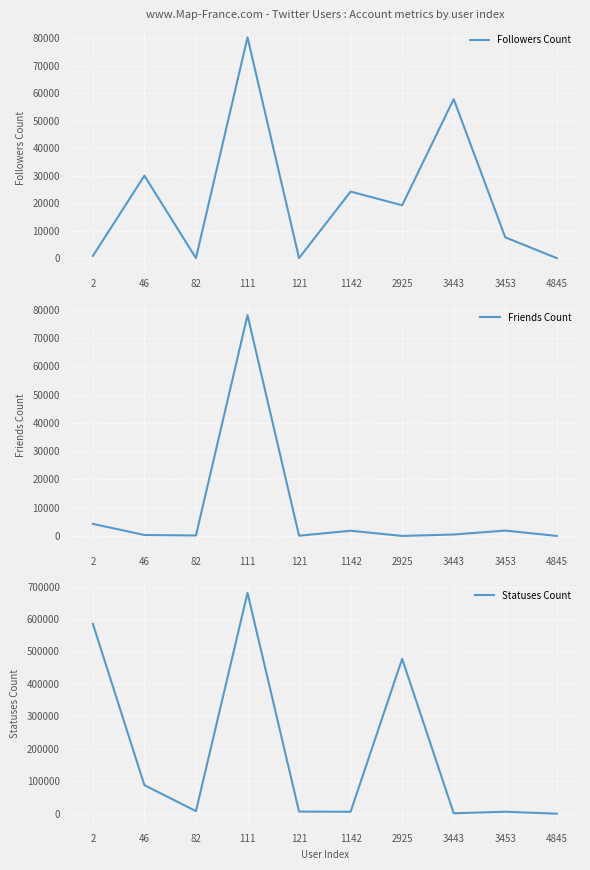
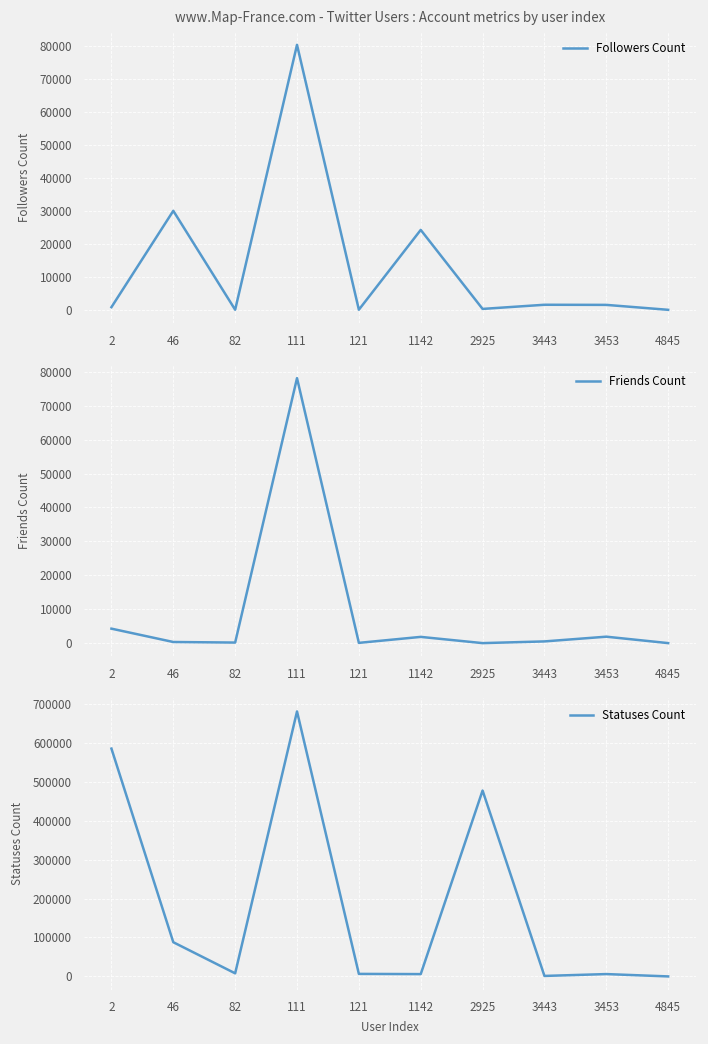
www.Map-France.com - Twitter Users : Account metrics by user index, 2925: 19000 -> 0
www.Map-France.com - Twitter Users : Account metrics by user index, 3443: 58000 -> 2000
www.Map-France.com - Twitter Users : Account metrics by user index, 3453: 8000 -> 2000
